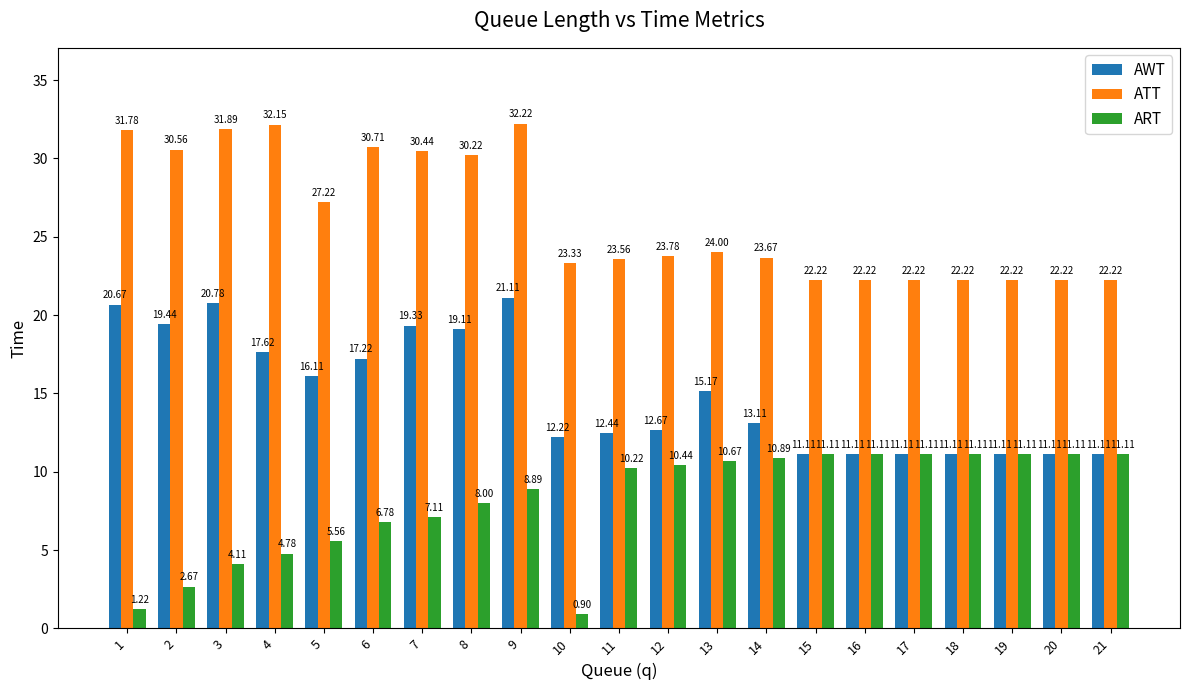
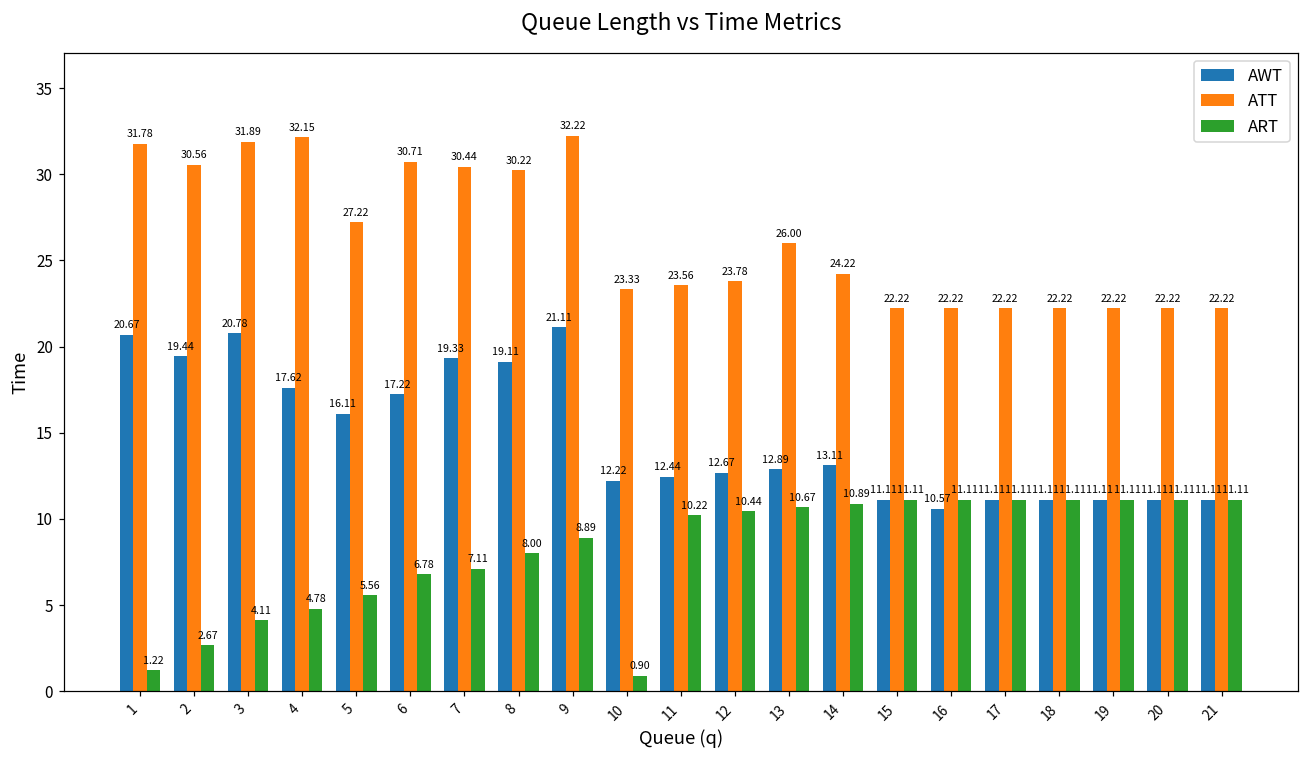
AWT, 13: 15.17 -> 12.89
ATT, 13: 24.00 -> 26.00
ATT, 14: 23.67 -> 24.22
AWT, 16: 11.11 -> 10.57
